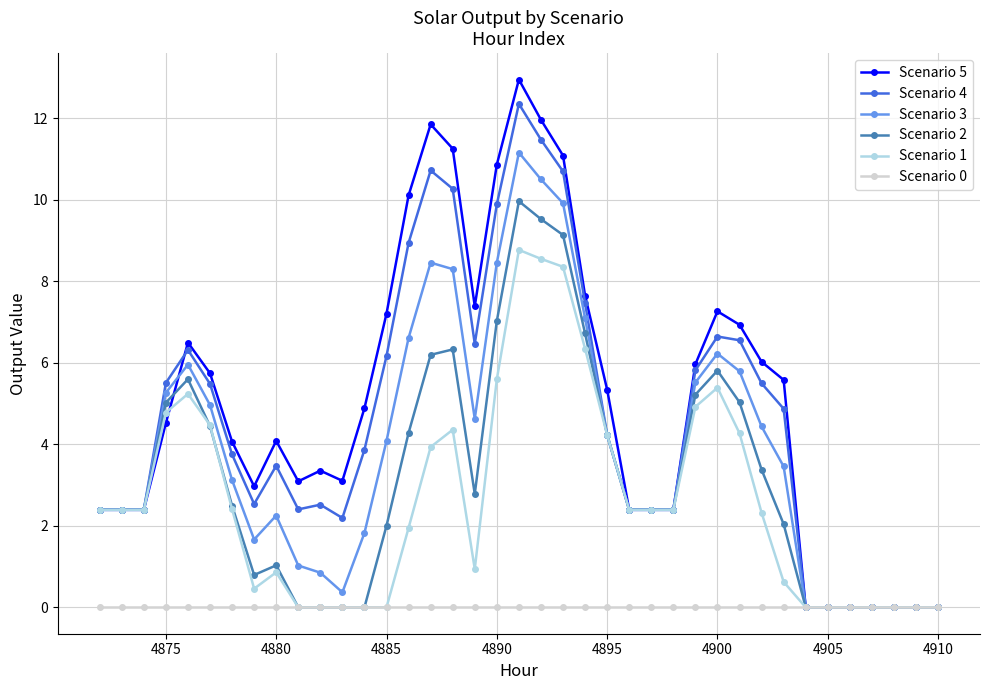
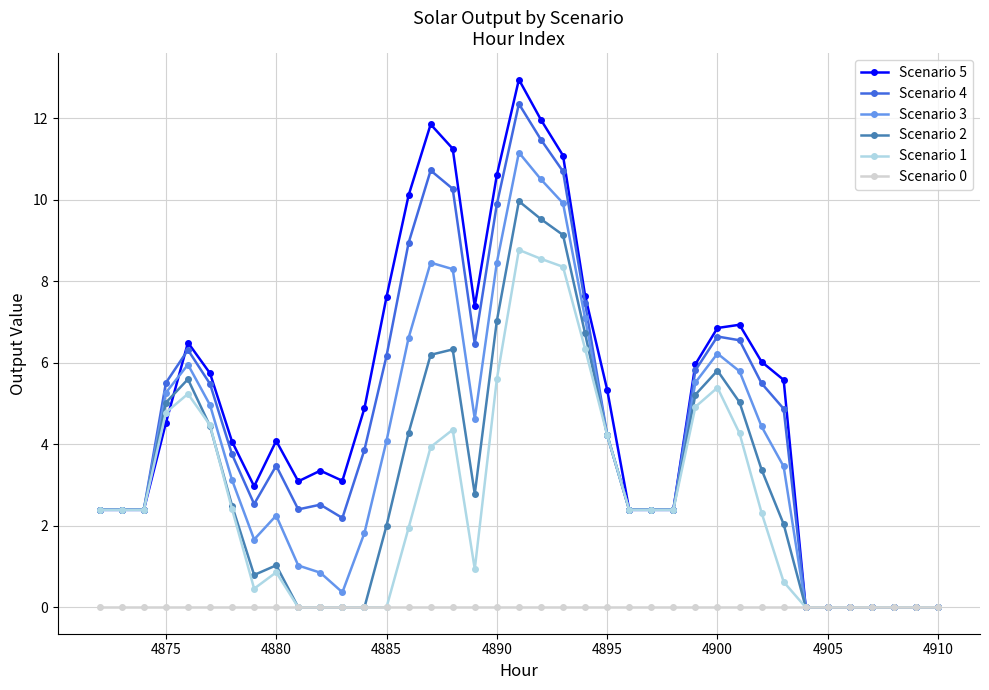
Scenario 5, 4885: 7.2 -> 7.6
Scenario 5, 4890: 10.9 -> 10.6
Scenario 5, 4900: 7.3 -> 6.9
